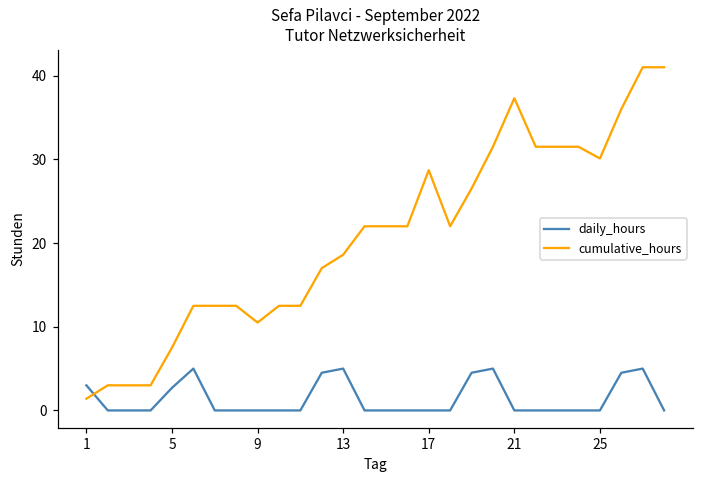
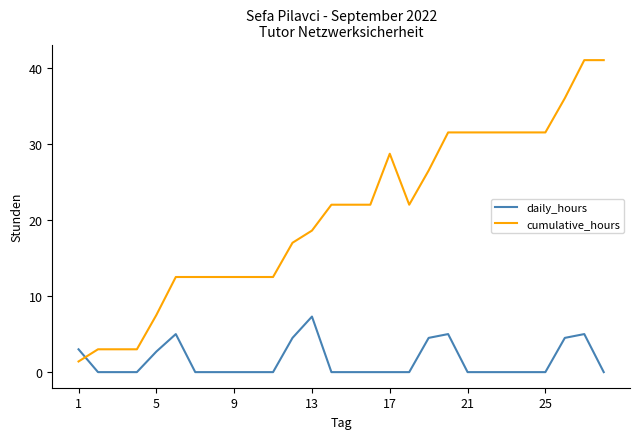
cumulative_hours, 9: 11 -> 13
daily_hours, 13: 5 -> 7
cumulative_hours, 21: 37 -> 32
cumulative_hours, 25: 30 -> 32
